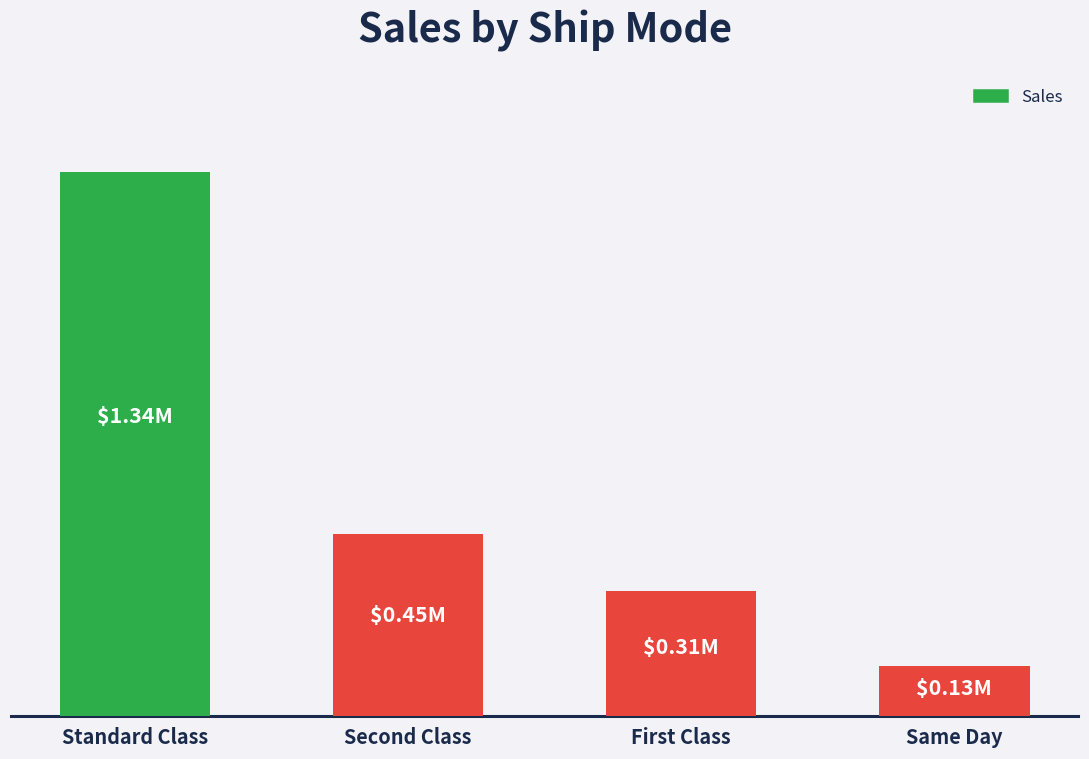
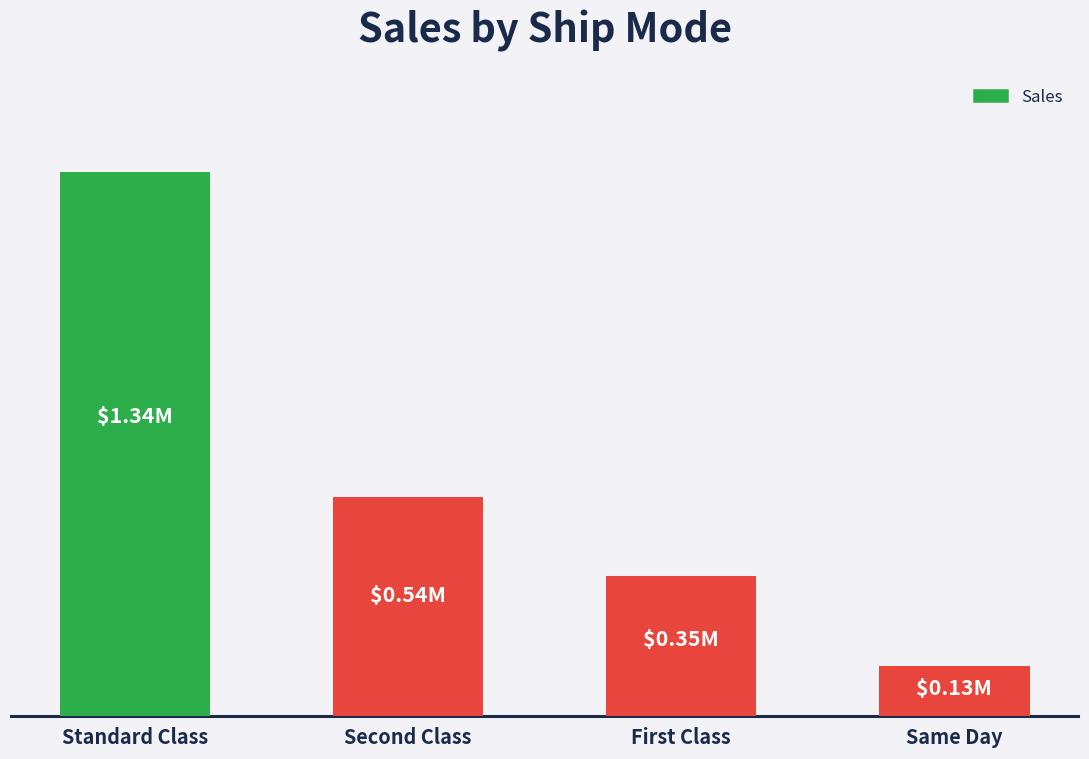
Second Class: $0.45M -> $0.54M
First Class: $0.31M -> $0.35M
